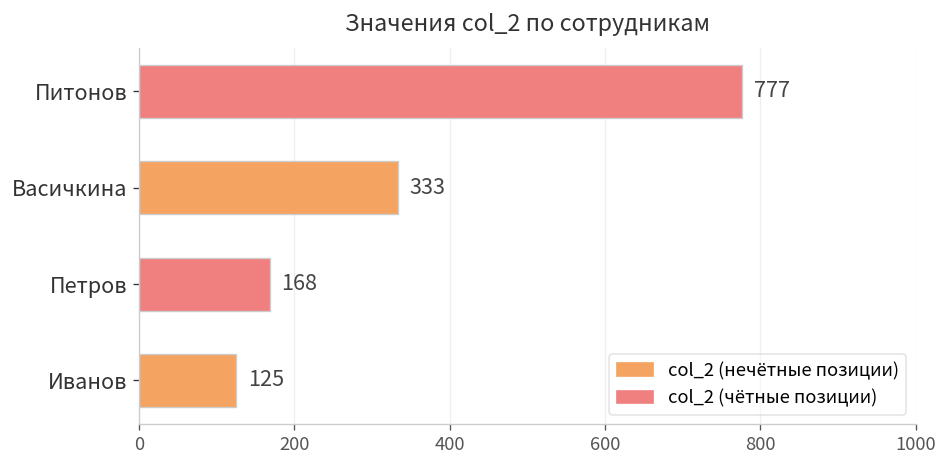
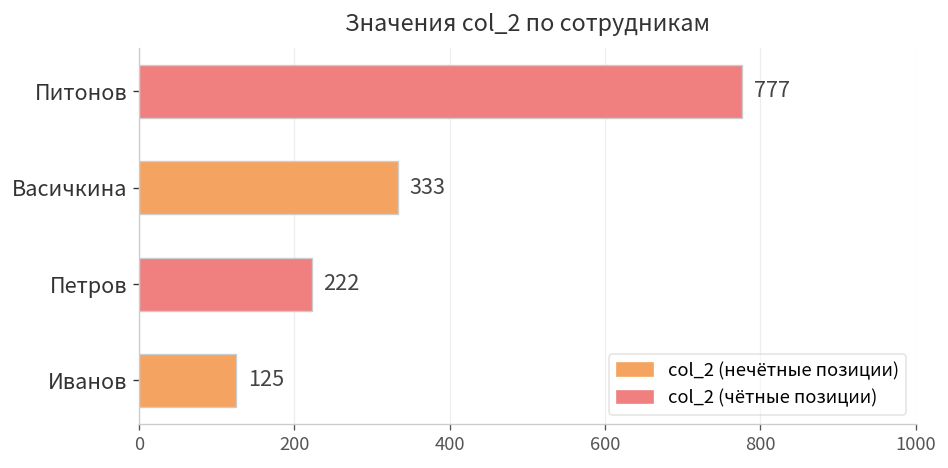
Петров: 168 -> 222
